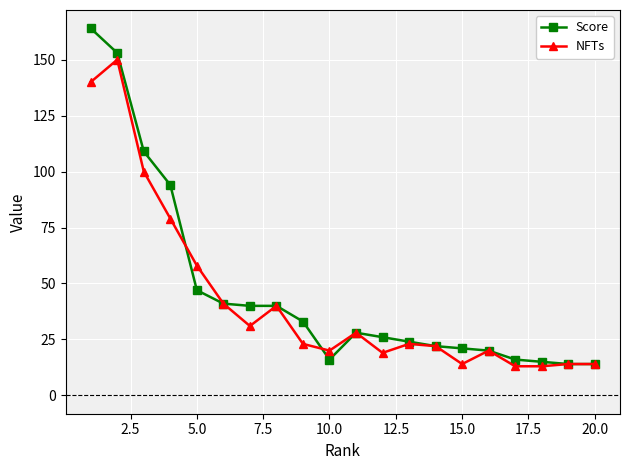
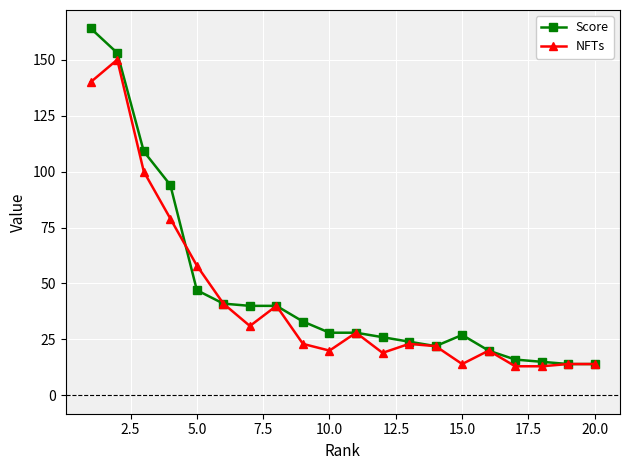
Score, 10.0: 16 -> 28
Score, 15.0: 21 -> 27
